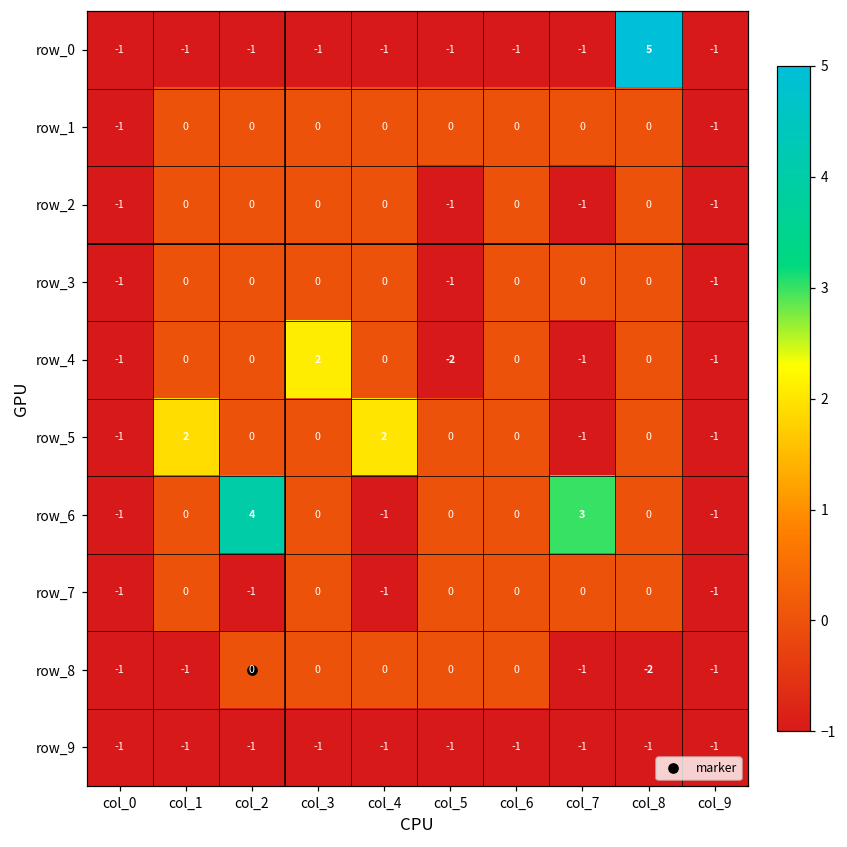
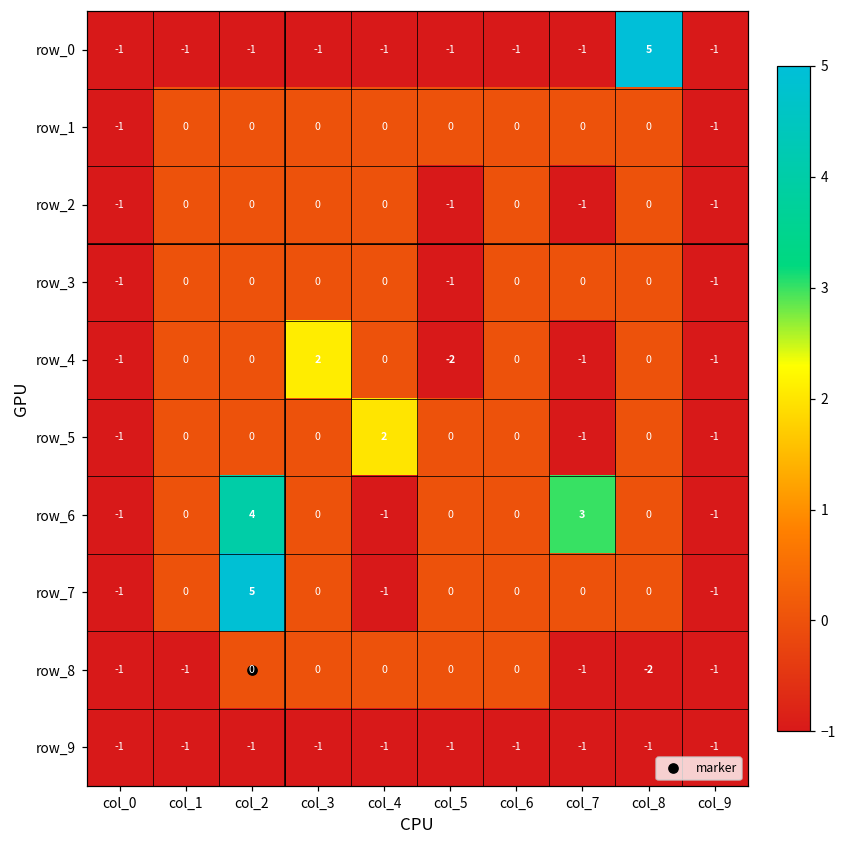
row_5, col_1: 2 -> 0
row_7, col_2: -1 -> 5
